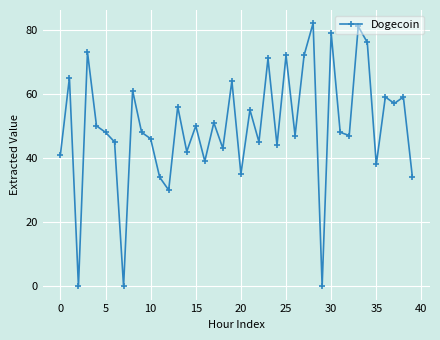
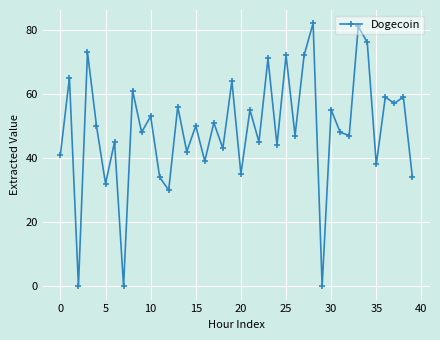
5: 48 -> 32
10: 46 -> 53
30: 79 -> 55
